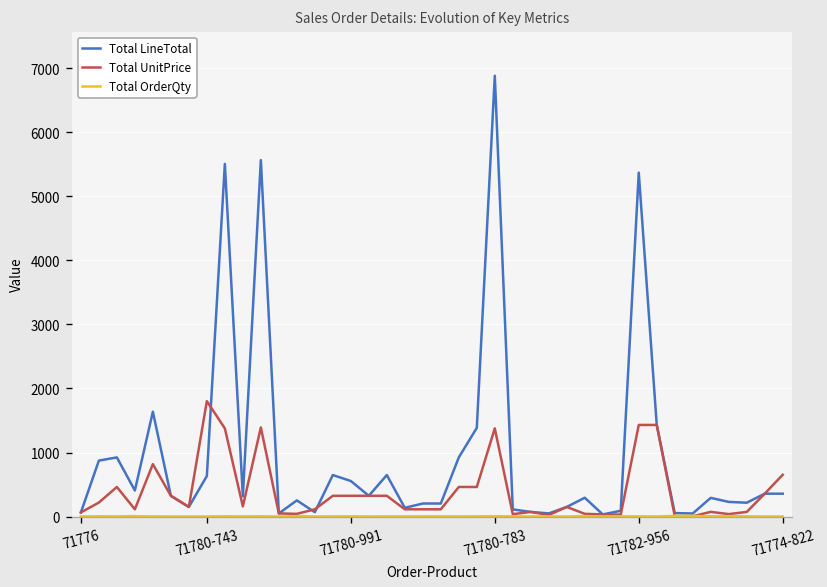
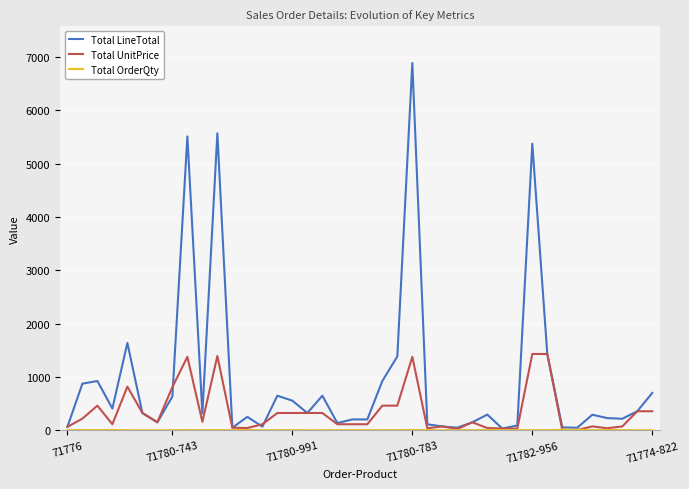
Total UnitPrice, 71780-743: 1800 -> 800
Total LineTotal, 71774-822: 400 -> 700
Total UnitPrice, 71774-822: 700 -> 400
